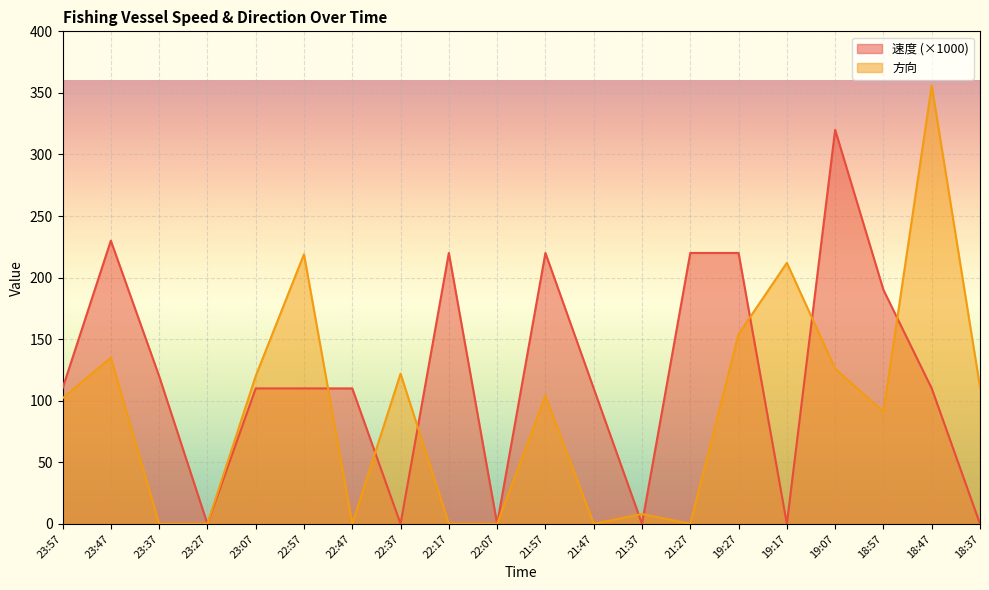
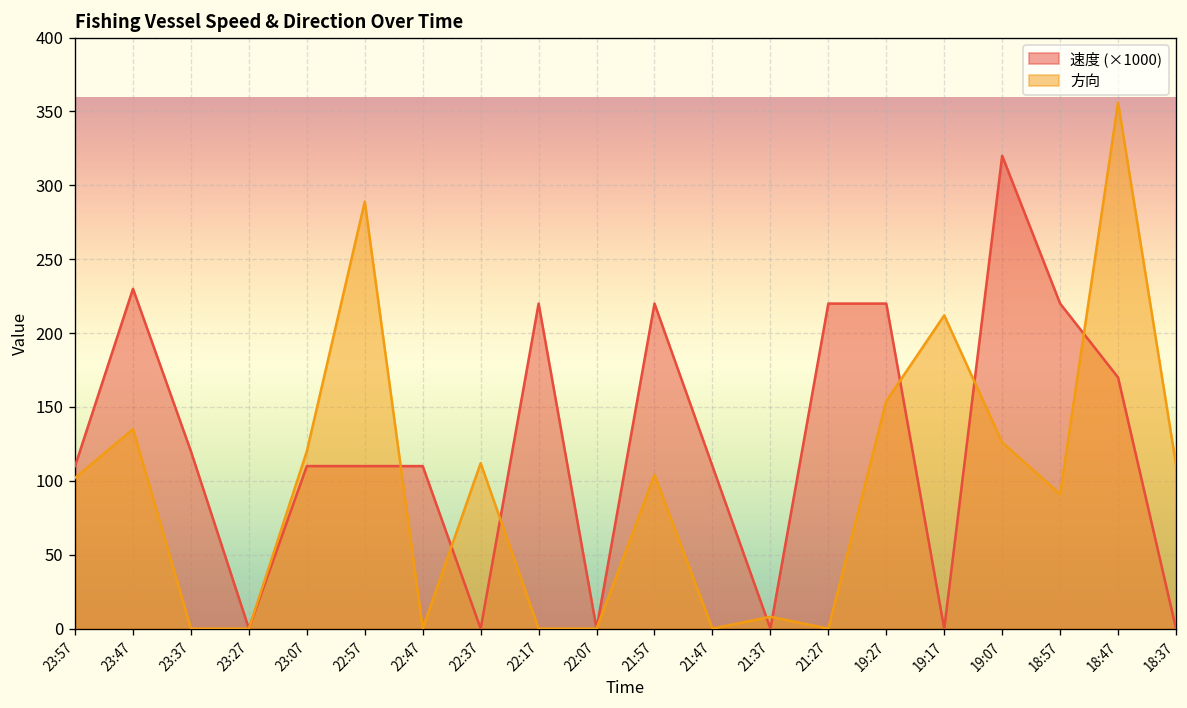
方向, 22:57: 219 -> 289
方向, 22:37: 122 -> 112
速度 (×1000), 18:57: 190 -> 220
速度 (×1000), 18:47: 110 -> 170
